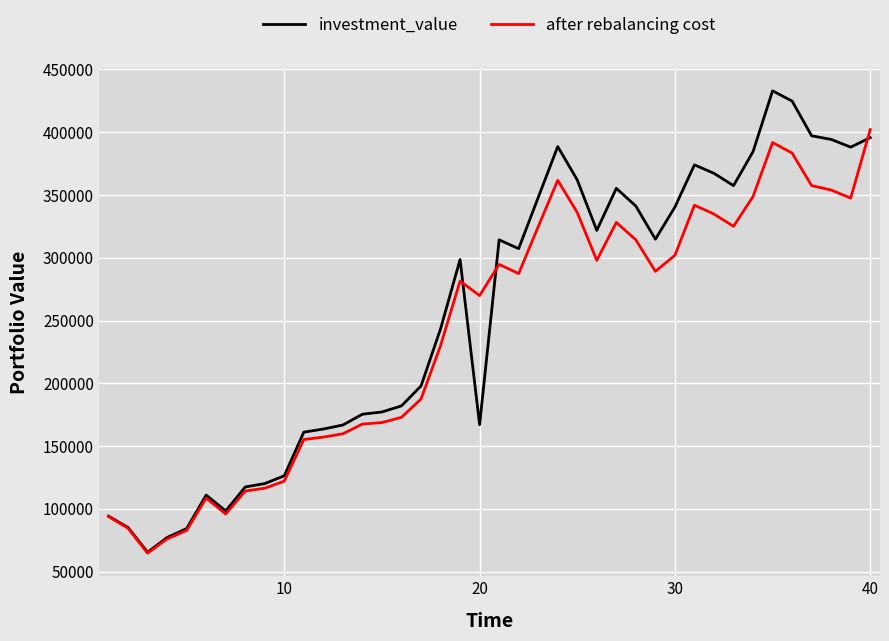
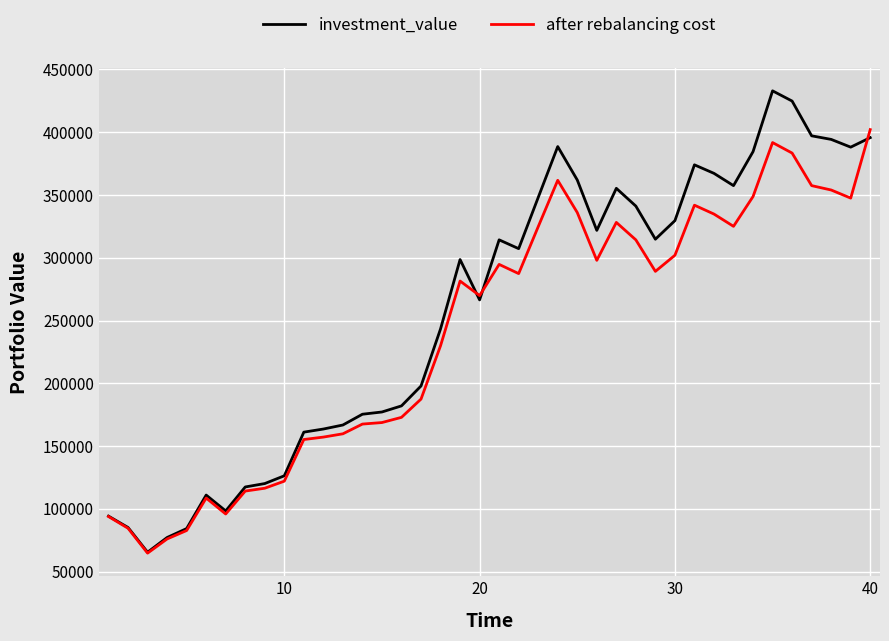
investment_value, 20: 167000 -> 266000
investment_value, 30: 340000 -> 330000
